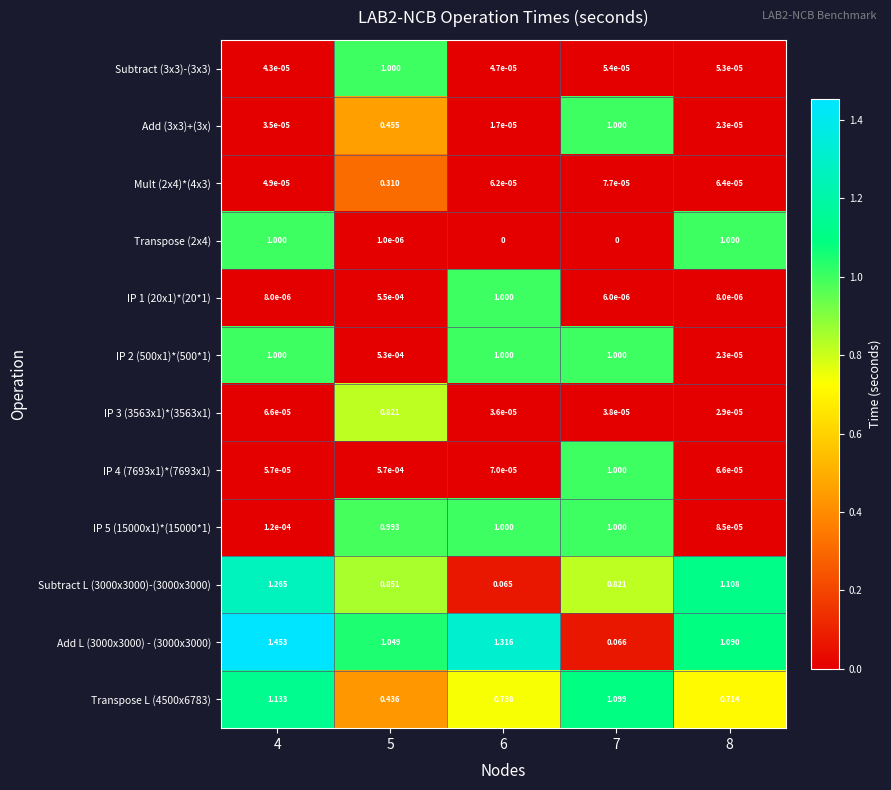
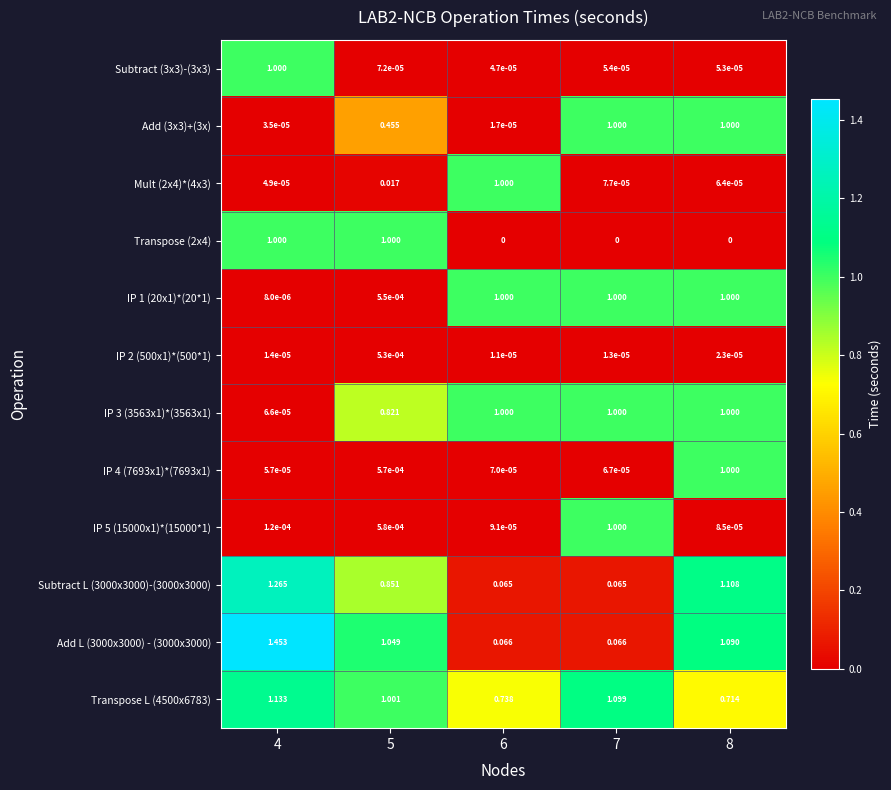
Subtract (3x3)-(3x3), 4: 4.3e-05 -> 1.000
Subtract (3x3)-(3x3), 5: 1.000 -> 7.2e-05
Add (3x3)+(3x), 8: 2.3e-05 -> 1.000
Mult (2x4)*(4x3), 5: 0.310 -> 0.017
Mult (2x4)*(4x3), 6: 6.2e-05 -> 1.000
Transpose (2x4), 5: 1.0e-06 -> 1.000
Transpose (2x4), 8: 1.000 -> 0
IP 1 (20x1)*(20*1), 7: 6.0e-06 -> 1.000
IP 1 (20x1)*(20*1), 8: 8.0e-06 -> 1.000
IP 2 (500x1)*(500*1), 4: 1.000 -> 1.4e-05
IP 2 (500x1)*(500*1), 6: 1.000 -> 1.1e-05
IP 2 (500x1)*(500*1), 7: 1.000 -> 1.3e-05
IP 3 (3563x1)*(3563x1), 6: 3.6e-05 -> 1.000
IP 3 (3563x1)*(3563x1), 7: 3.8e-05 -> 1.000
IP 3 (3563x1)*(3563x1), 8: 2.9e-05 -> 1.000
IP 4 (7693x1)*(7693x1), 7: 1.000 -> 6.7e-05
IP 4 (7693x1)*(7693x1), 8: 6.6e-05 -> 1.000
IP 5 (15000x1)*(15000*1), 5: 0.993 -> 5.8e-04
IP 5 (15000x1)*(15000*1), 6: 1.000 -> 9.1e-05
Subtract L (3000x3000)-(3000x3000), 7: 0.821 -> 0.065
Add L (3000x3000) - (3000x3000), 6: 1.316 -> 0.066
Transpose L (4500x6783), 5: 0.436 -> 1.001
